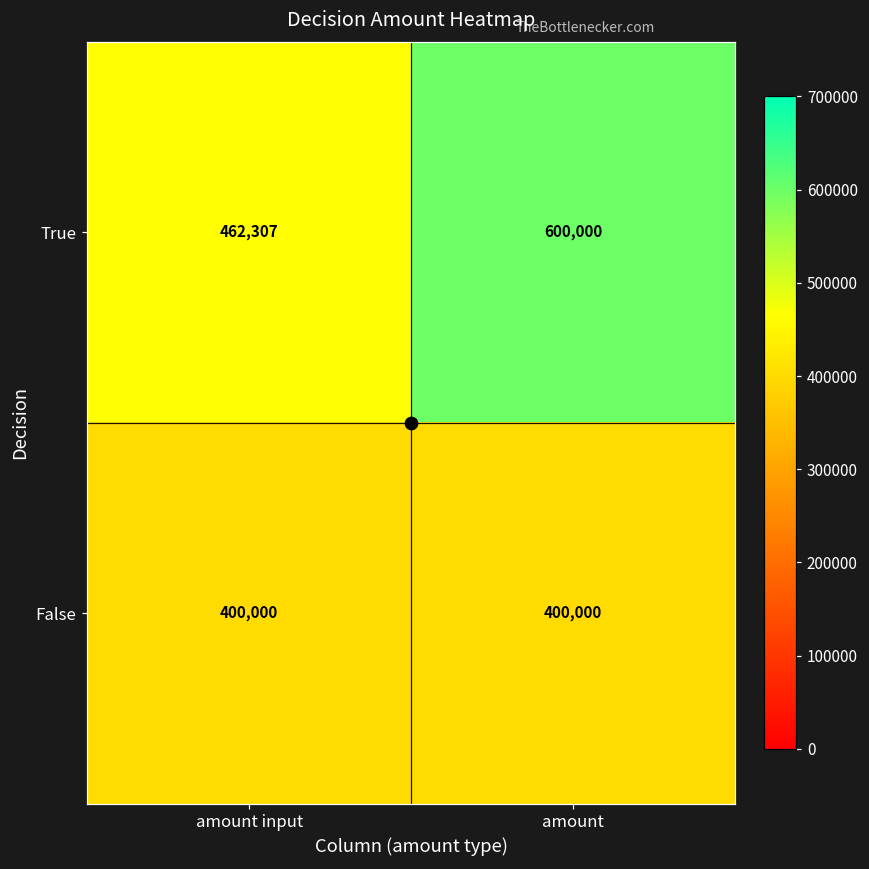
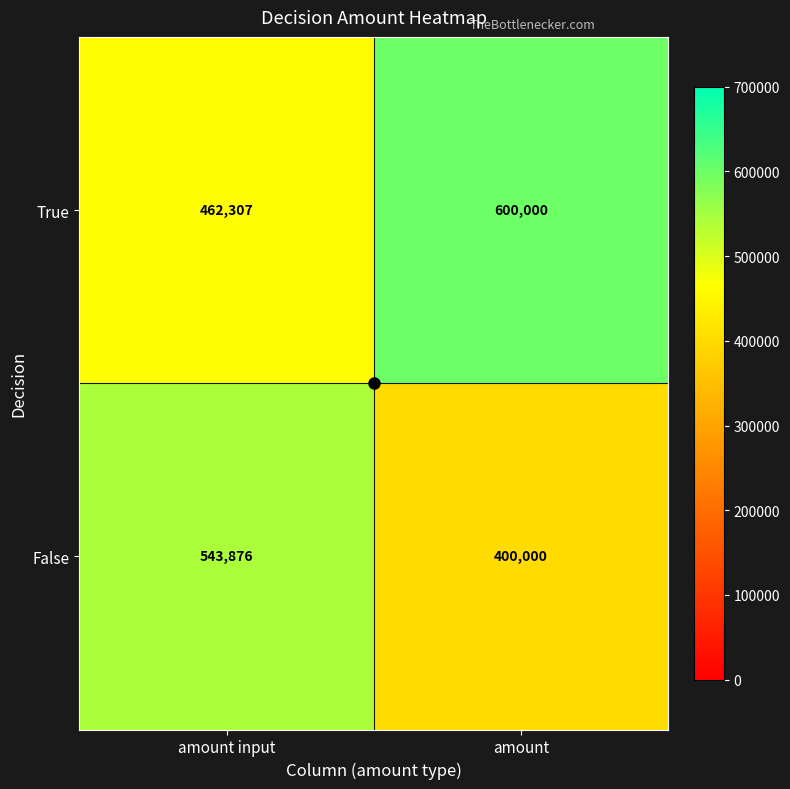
False, amount input: 400,000 -> 543,876
